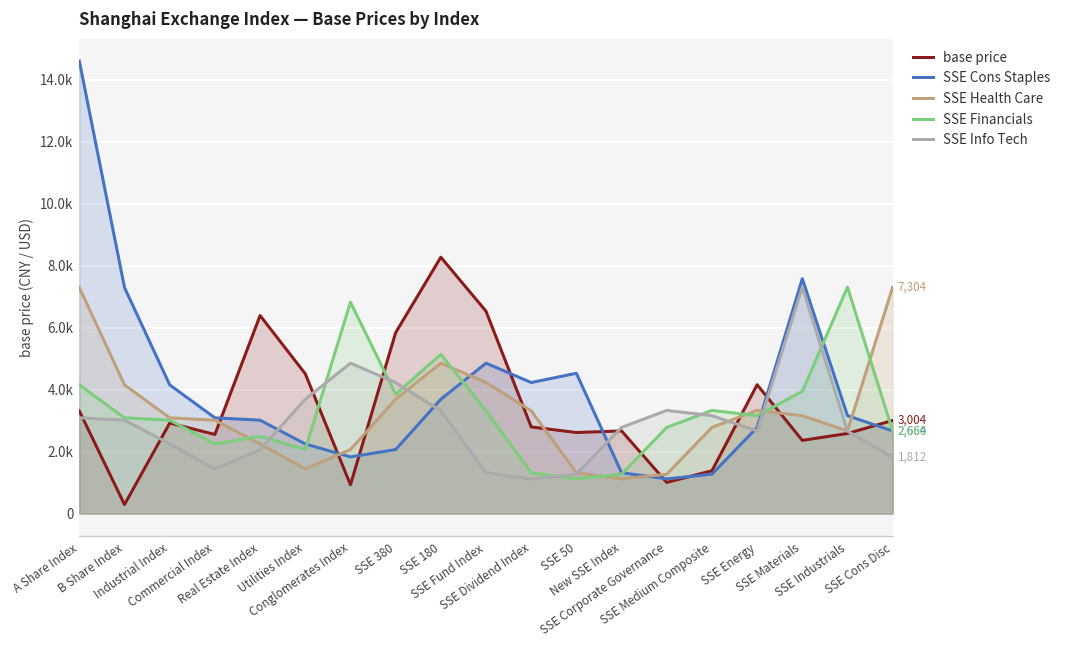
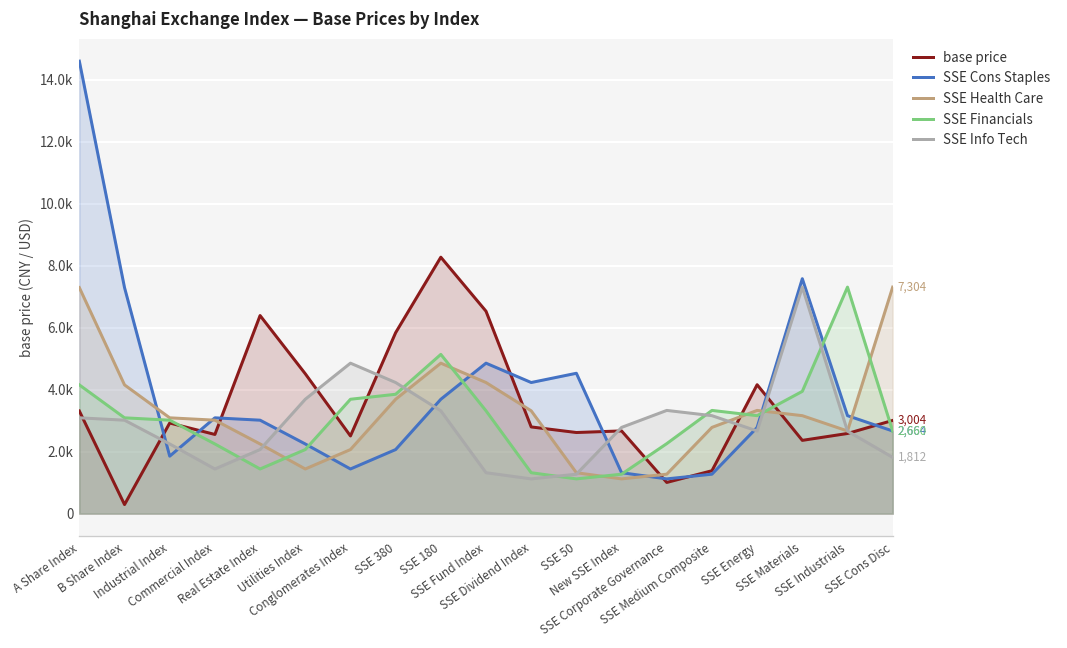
SSE Cons Staples, Industrial Index: 4200 -> 1900
SSE Financials, Real Estate Index: 2500 -> 1400
base price, Conglomerates Index: 900 -> 2500
SSE Cons Staples, Conglomerates Index: 1800 -> 1400
SSE Financials, Conglomerates Index: 6800 -> 3700
SSE Financials, SSE Corporate Governance: 2800 -> 2300
